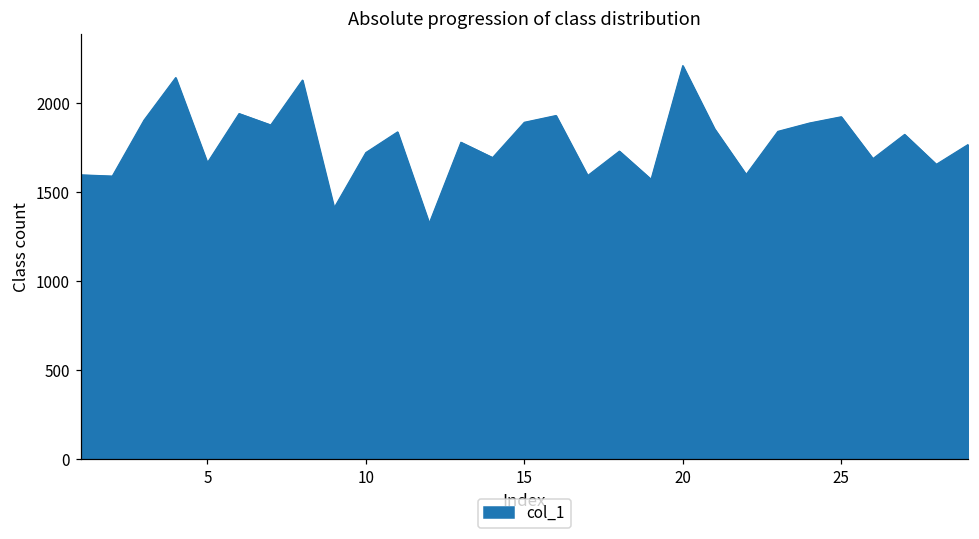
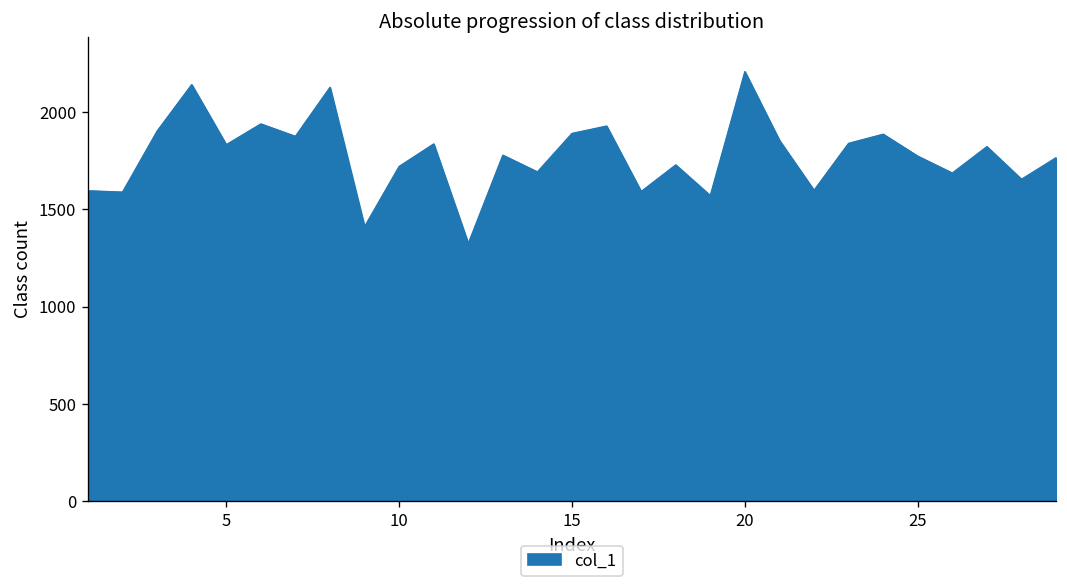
5: 1660 -> 1830
25: 1920 -> 1770
